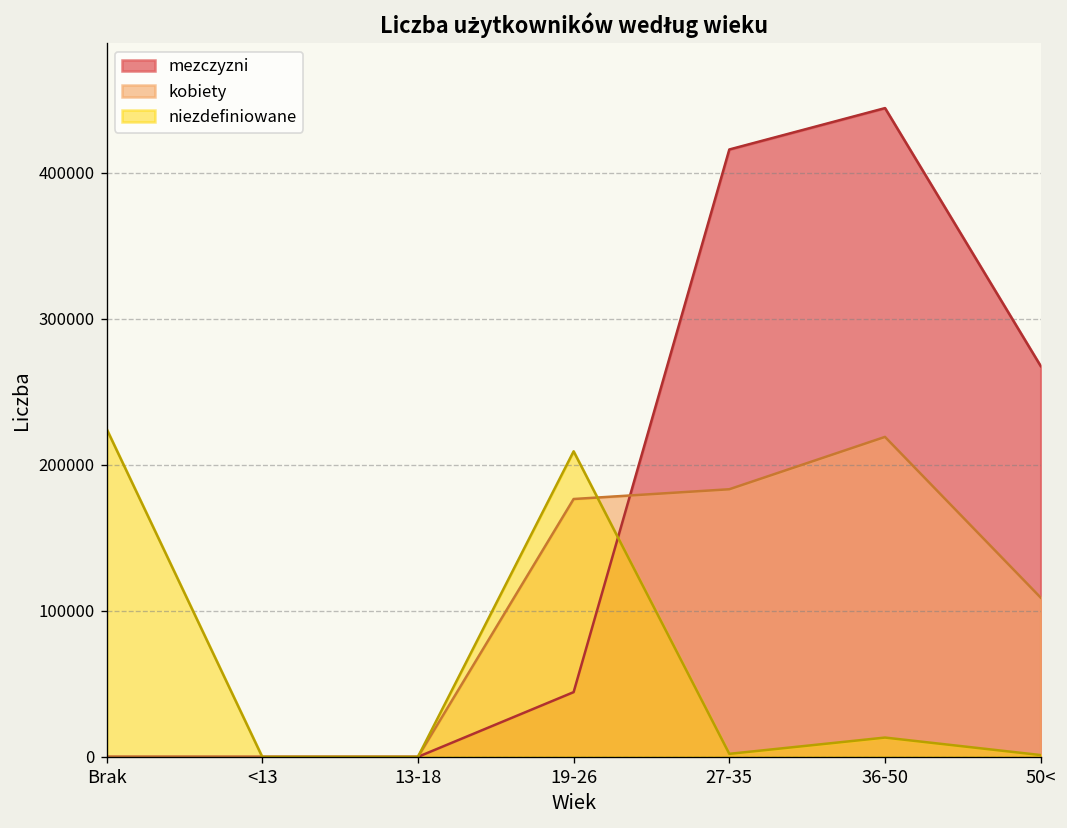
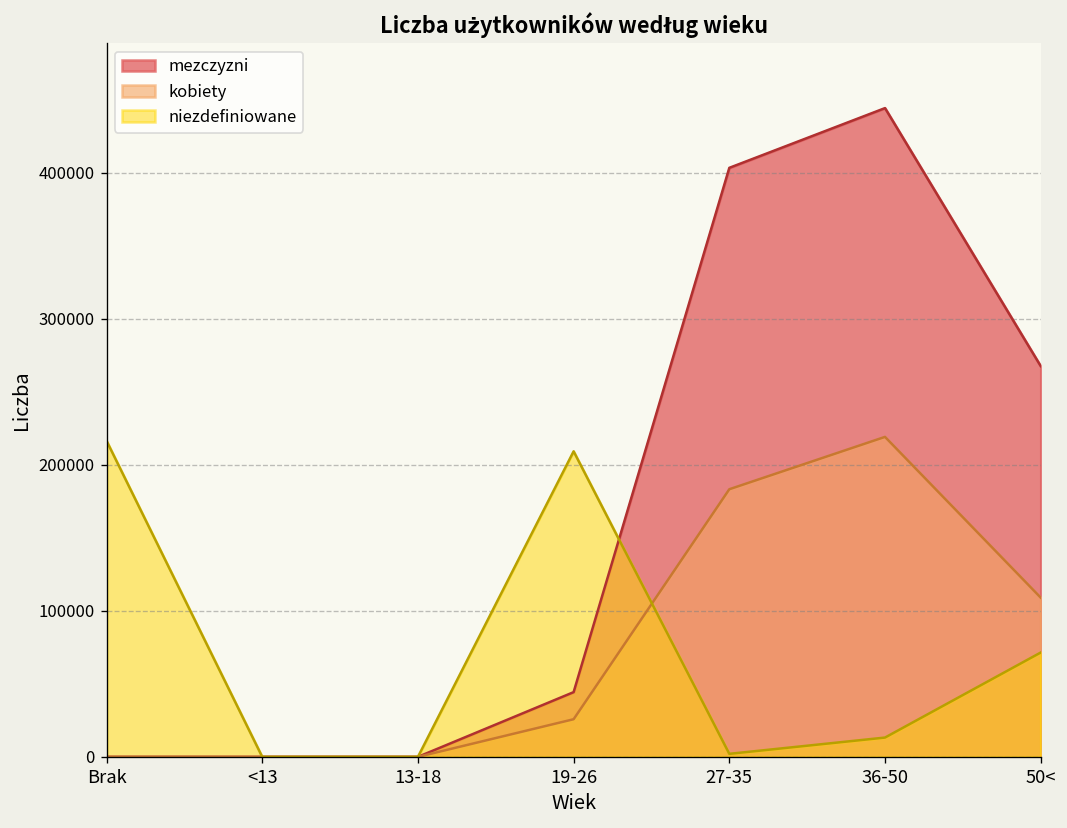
niezdefiniowane, Brak: 225000 -> 216000
kobiety, 19-26: 177000 -> 26000
mezczyzni, 27-35: 416000 -> 403000
niezdefiniowane, 50<: 1000 -> 71000
